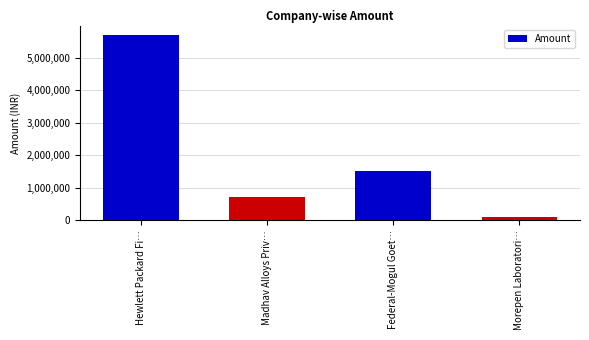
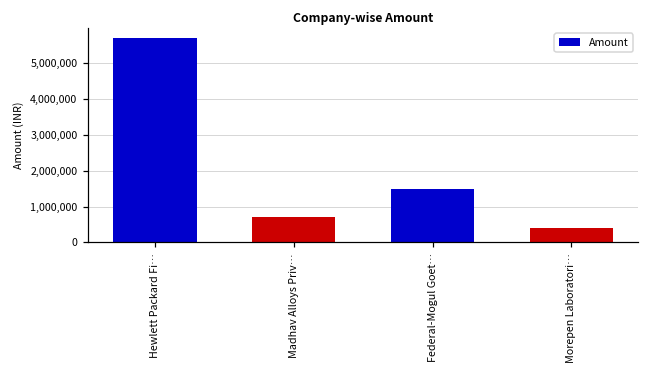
Morepen Laboratori…: 100,000 -> 400,000
